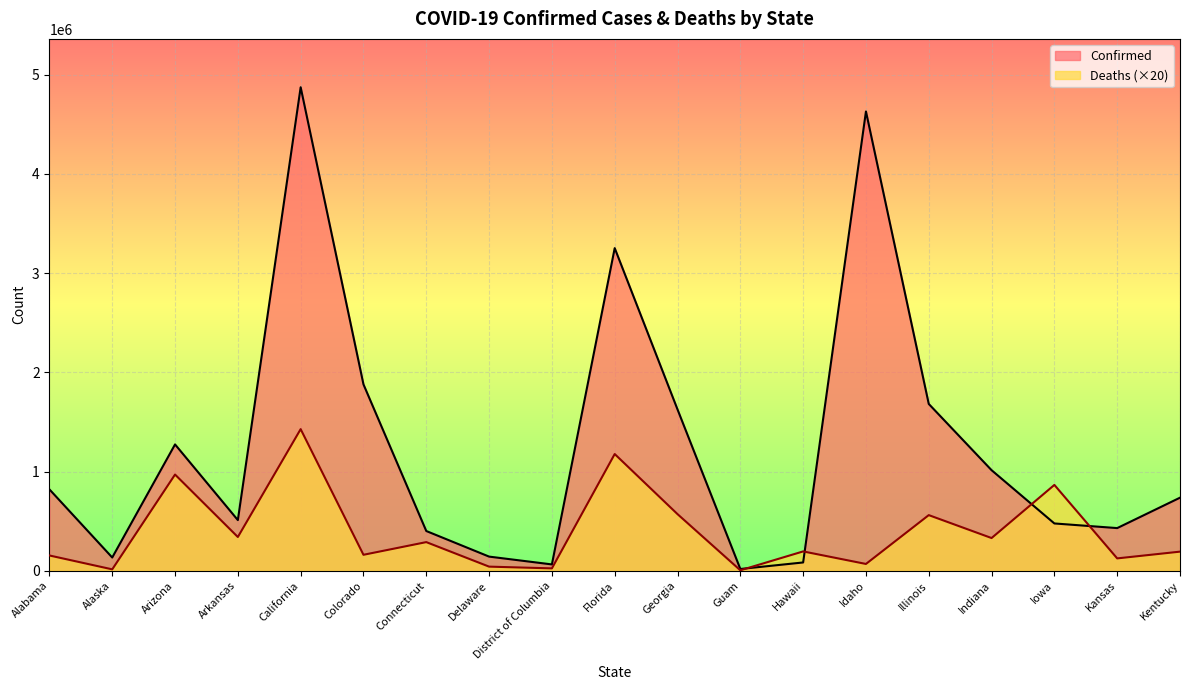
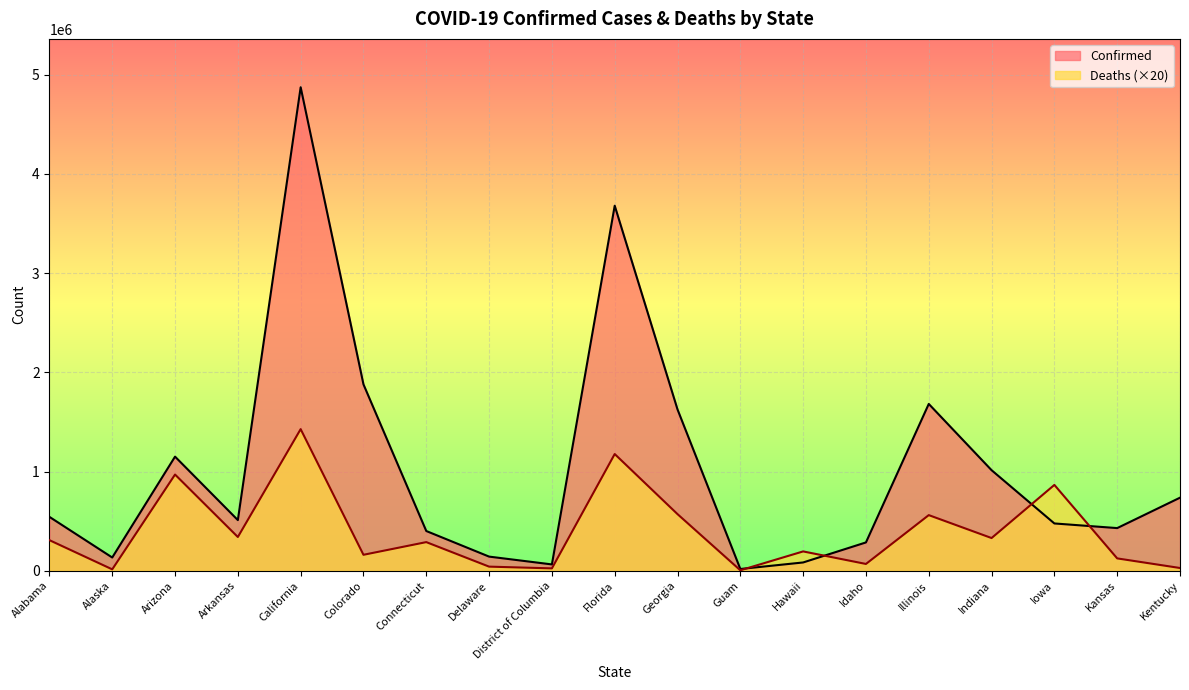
Confirmed, Alabama: 800000 -> 500000
Deaths (×20), Alabama: 200000 -> 300000
Confirmed, Arizona: 1300000 -> 1100000
Confirmed, Florida: 3300000 -> 3700000
Confirmed, Idaho: 4600000 -> 300000
Deaths (×20), Kentucky: 200000 -> 0
